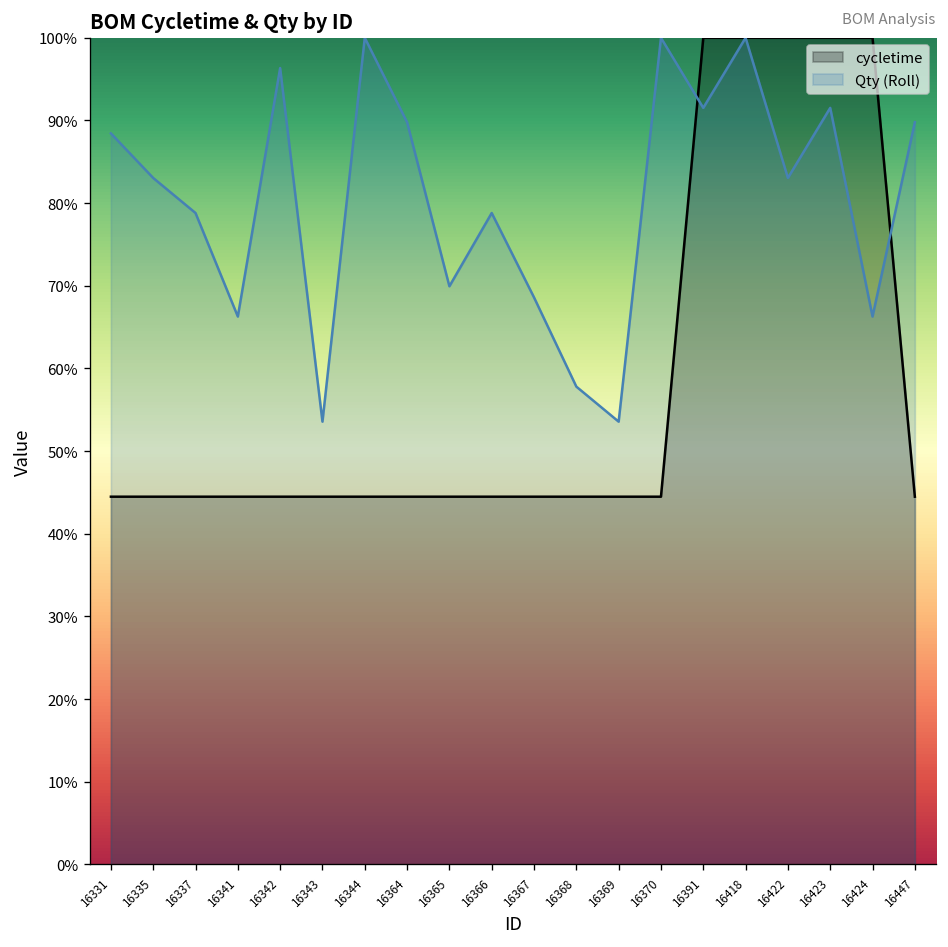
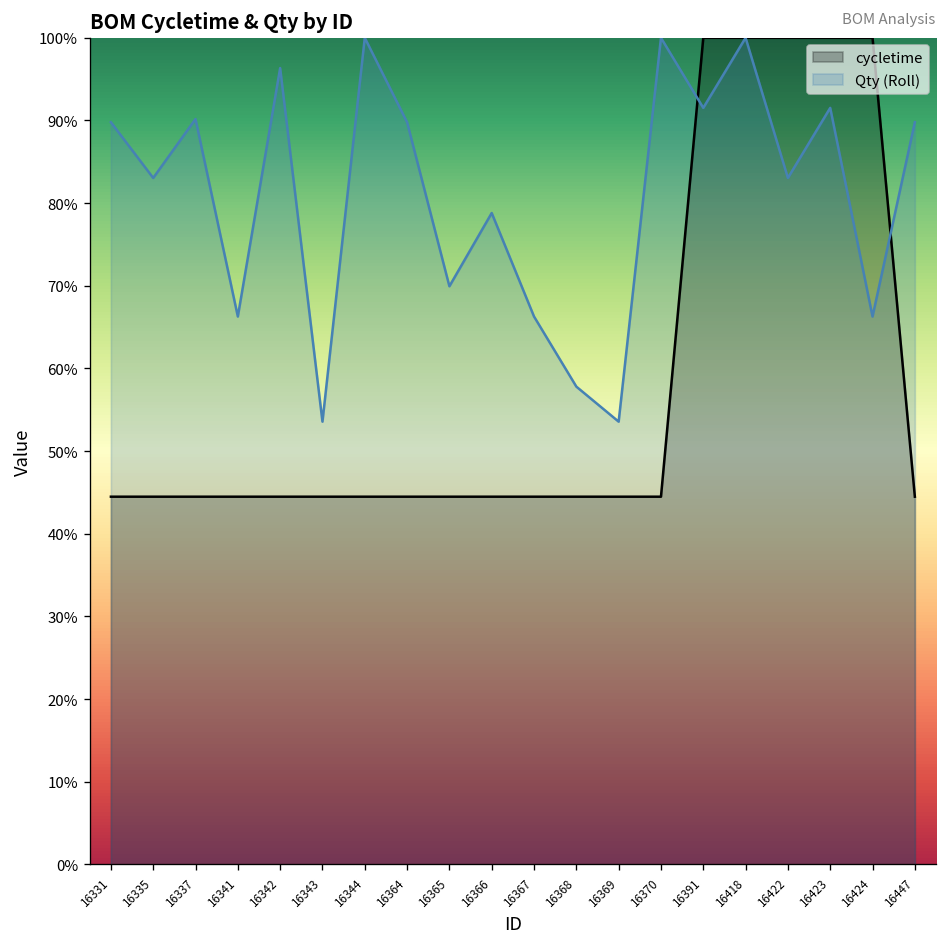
Qty (Roll), 16331: 88% -> 90%
Qty (Roll), 16337: 79% -> 90%
Qty (Roll), 16367: 69% -> 66%
